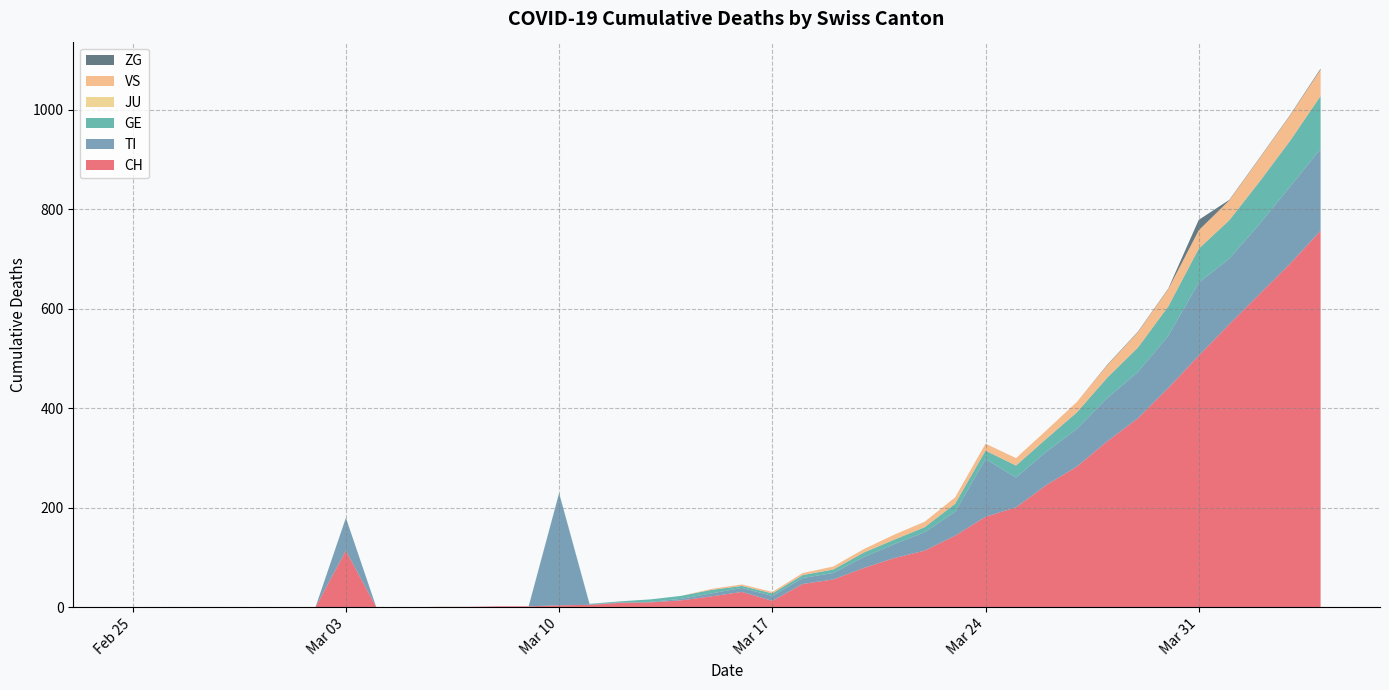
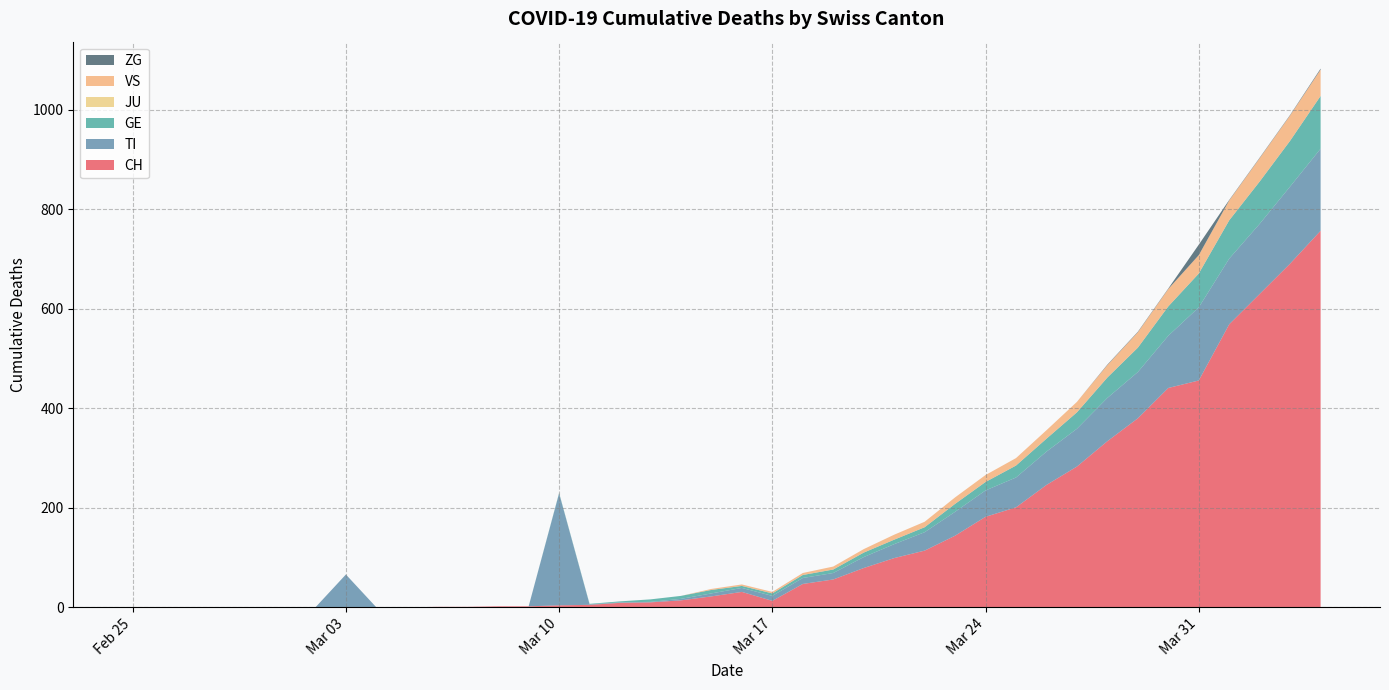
CH, Mar 03: 110 -> 0
TI, Mar 24: 120 -> 50
CH, Mar 31: 510 -> 460
